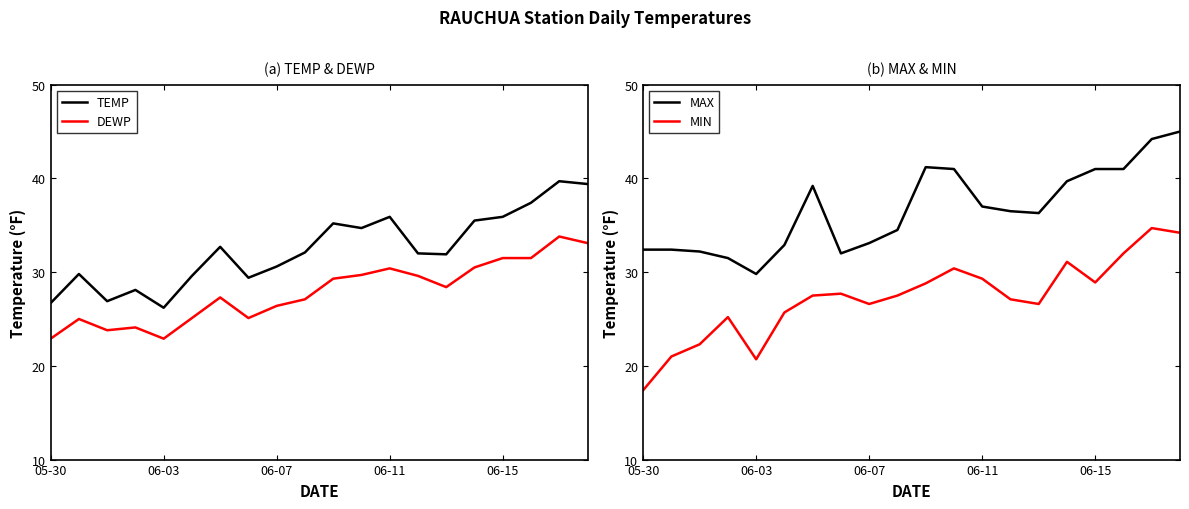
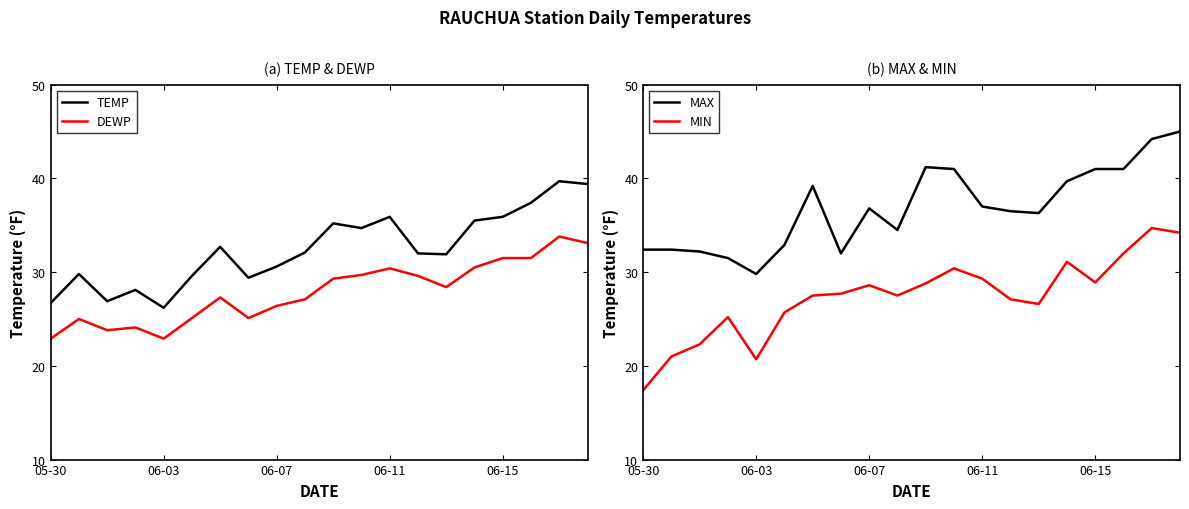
(b) MAX & MIN, MAX, 06-07: 33 -> 37
(b) MAX & MIN, MIN, 06-07: 27 -> 29
